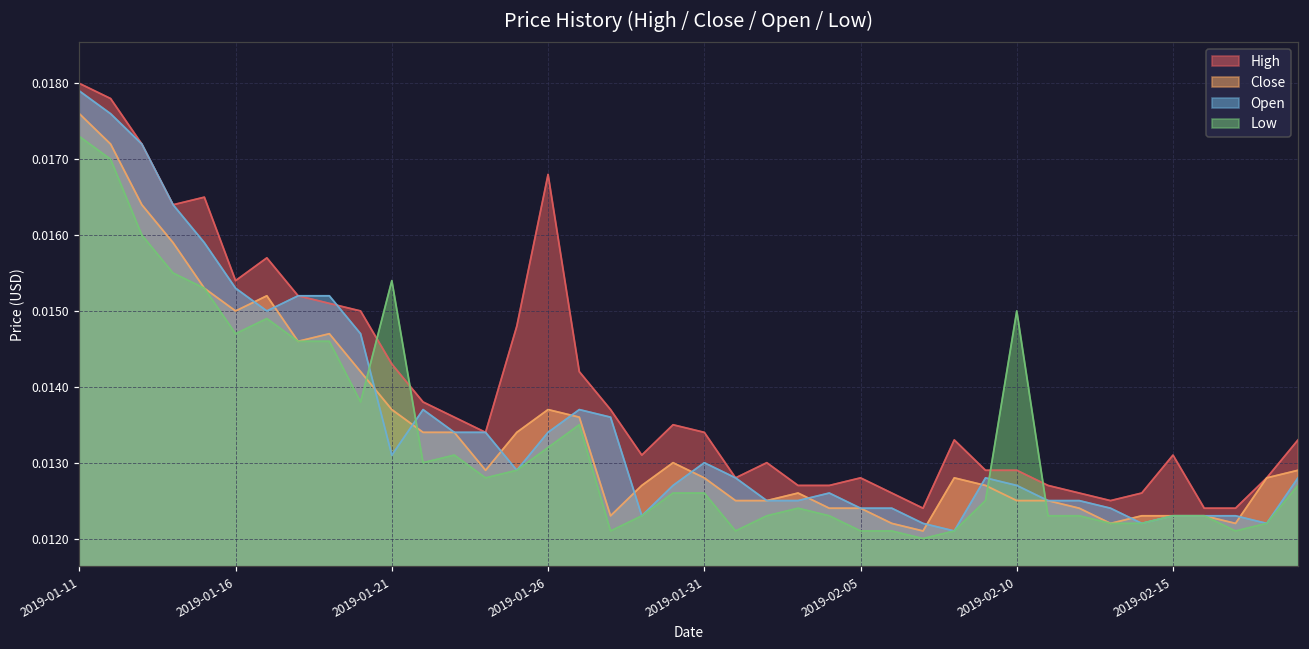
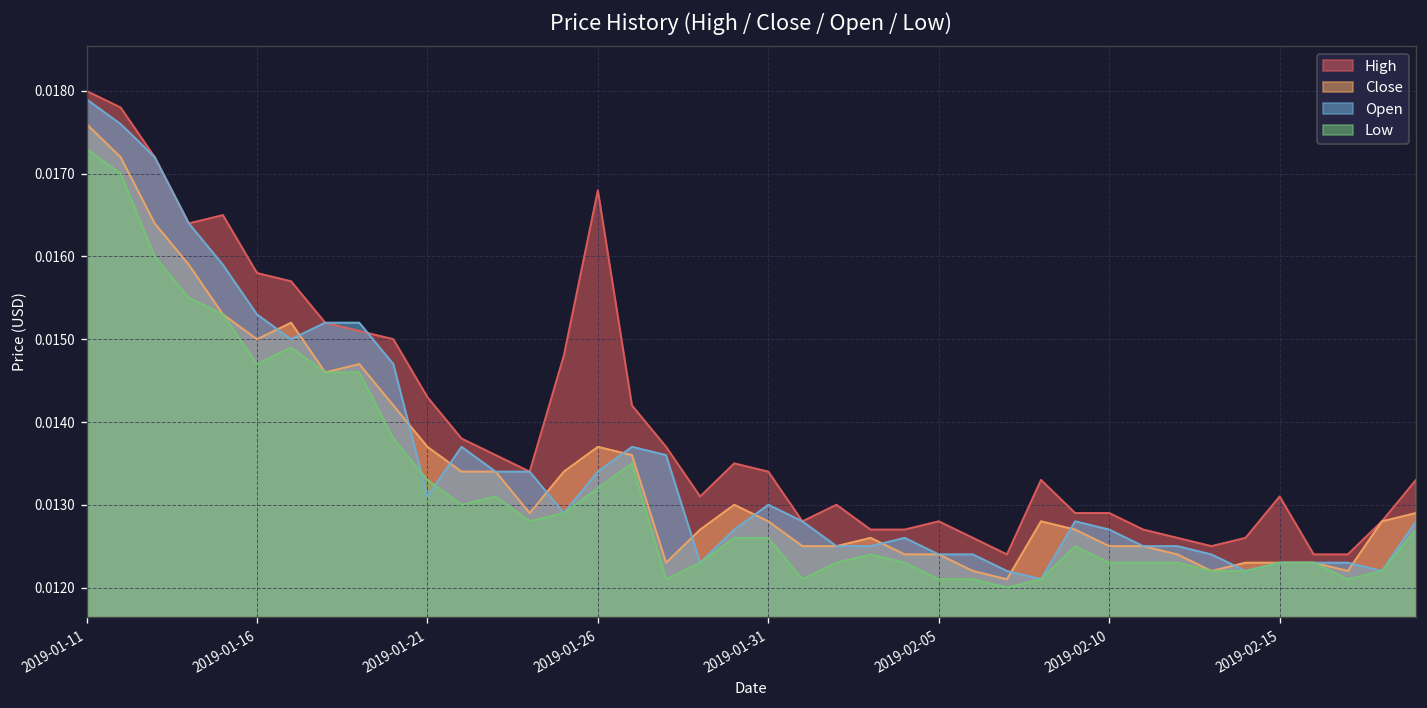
High, 2019-01-16: 0.0154 -> 0.0158
Low, 2019-01-21: 0.0154 -> 0.0133
Low, 2019-02-10: 0.0150 -> 0.0123
